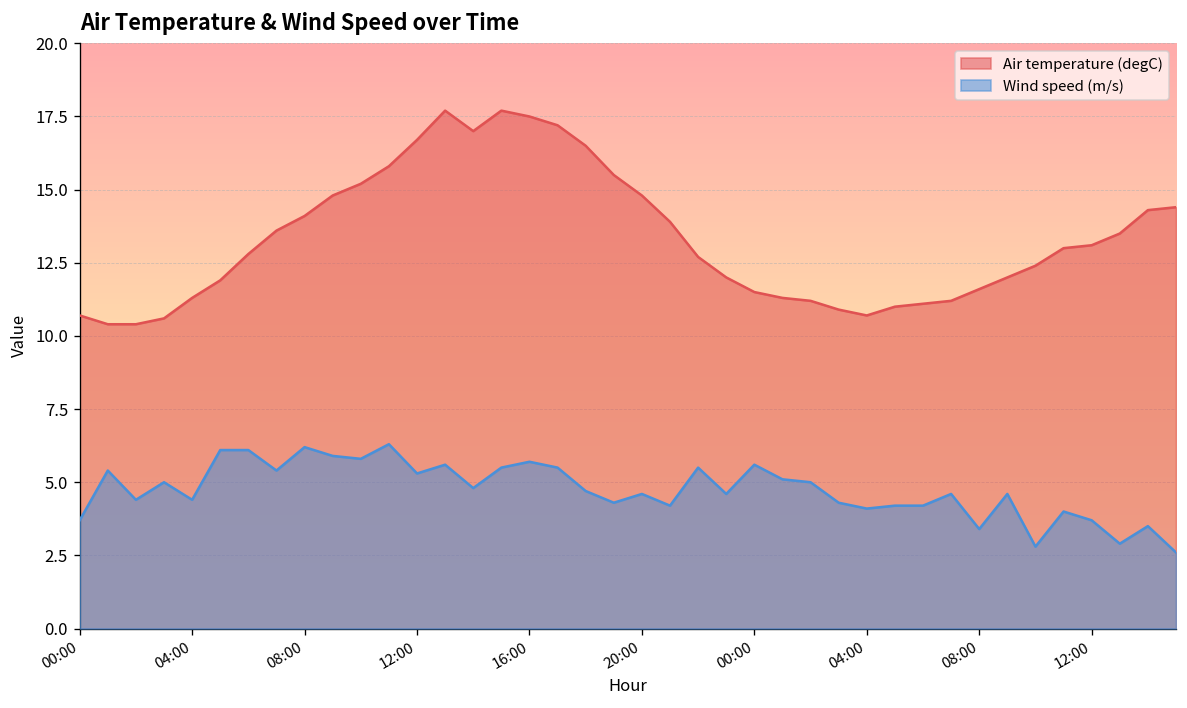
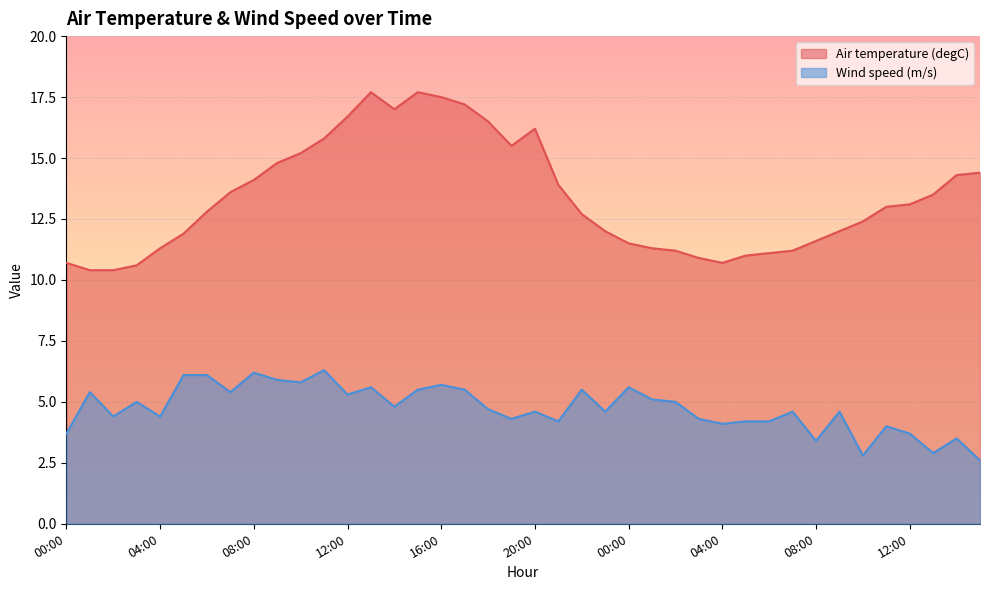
Air temperature (degC), 20:00: 14.8 -> 16.2
